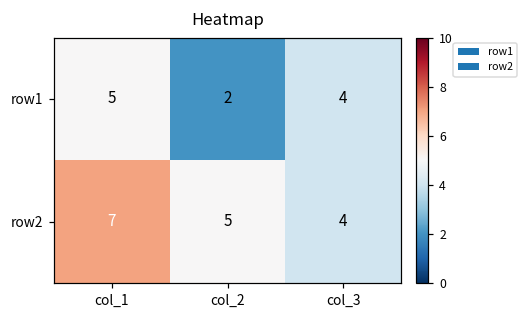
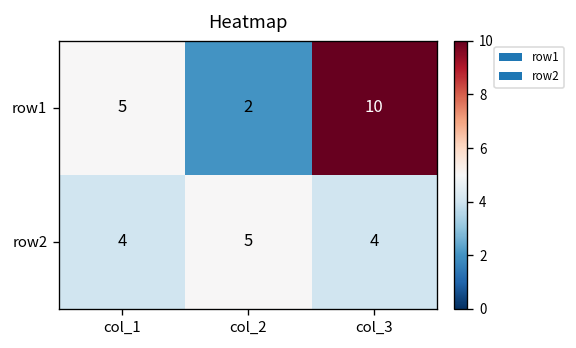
row1, col_3: 4 -> 10
row2, col_1: 7 -> 4
